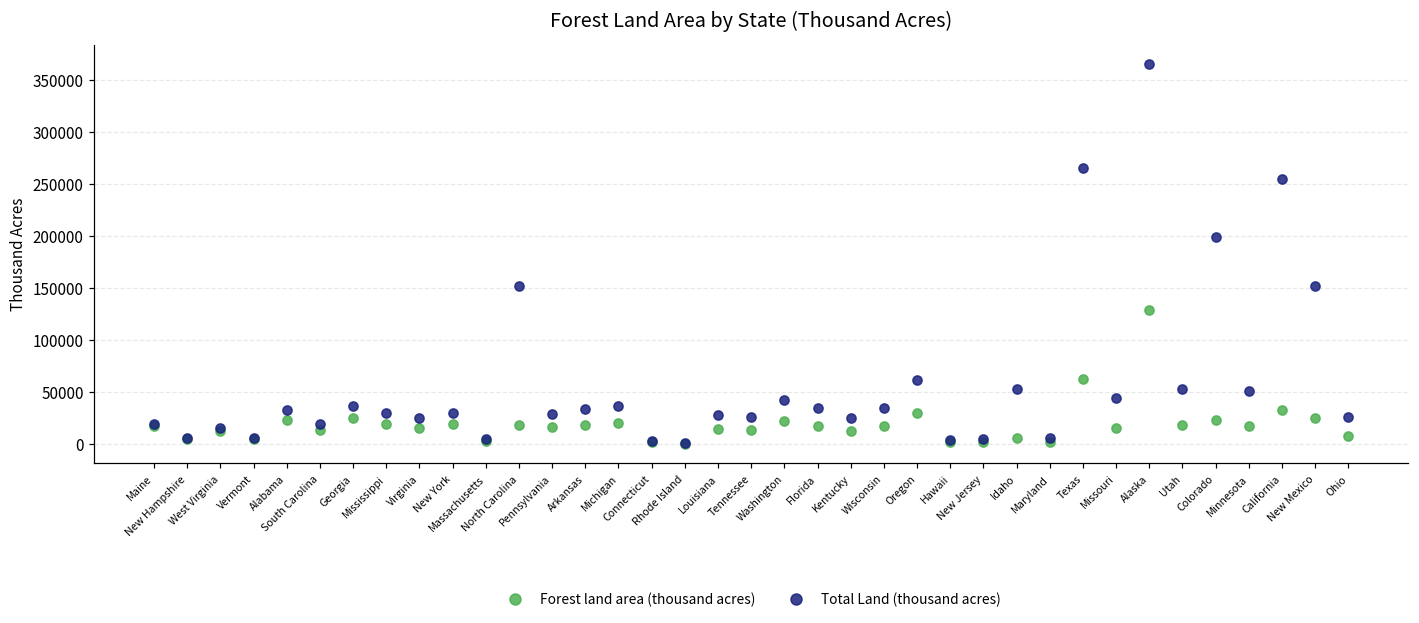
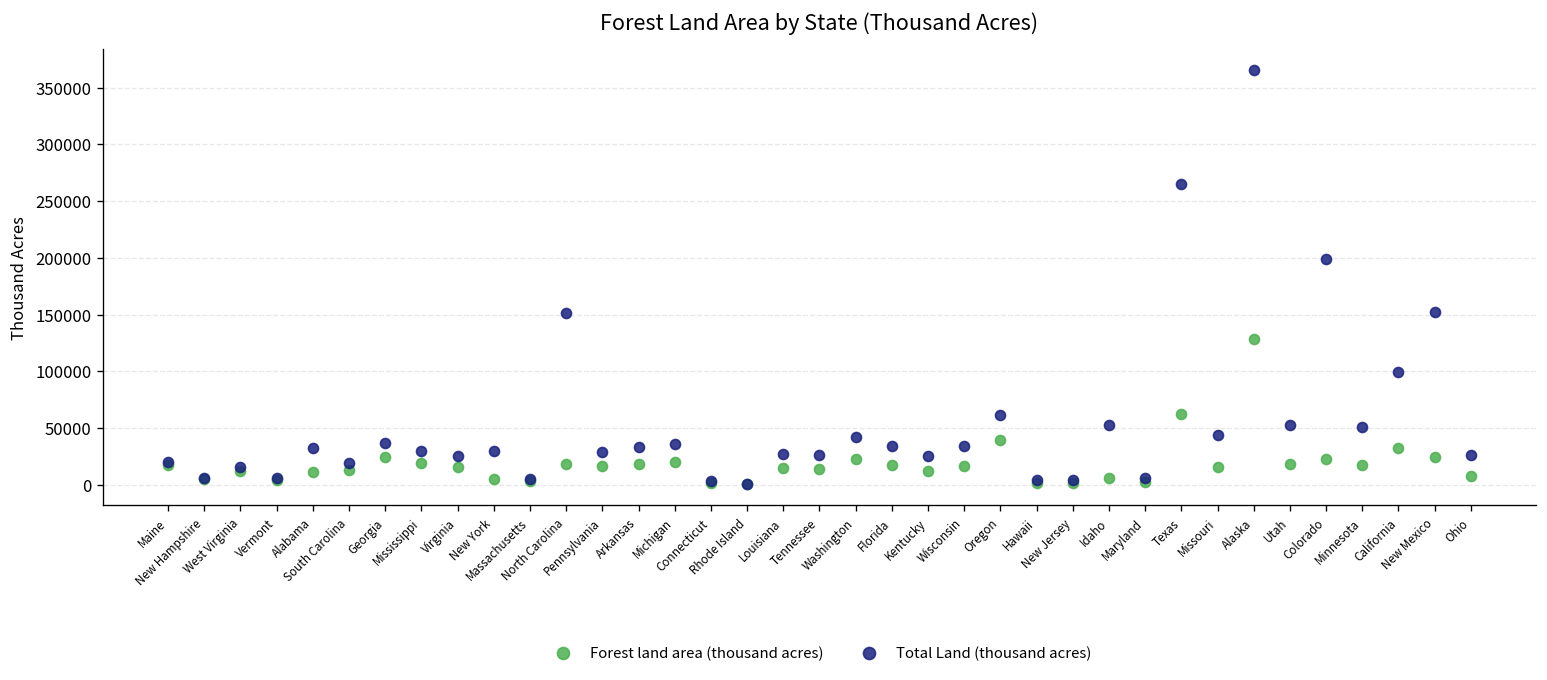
Forest land area (thousand acres), Alabama: 20000 -> 10000
Forest land area (thousand acres), New York: 20000 -> 10000
Forest land area (thousand acres), Oregon: 30000 -> 40000
Total Land (thousand acres), California: 250000 -> 100000
